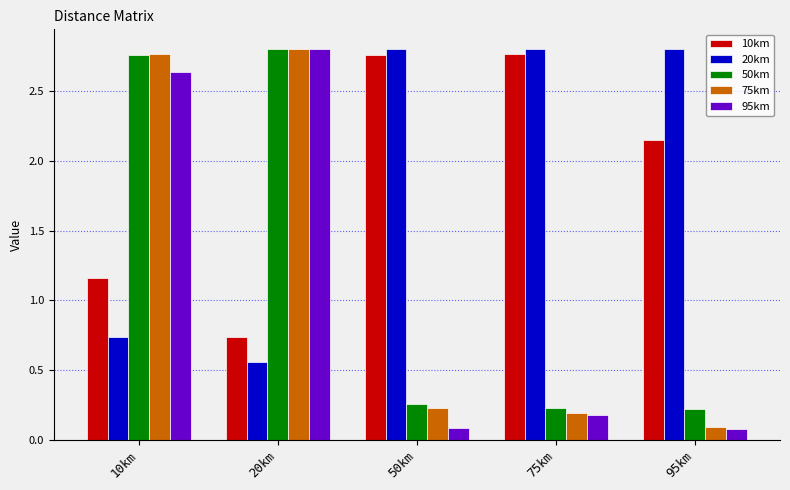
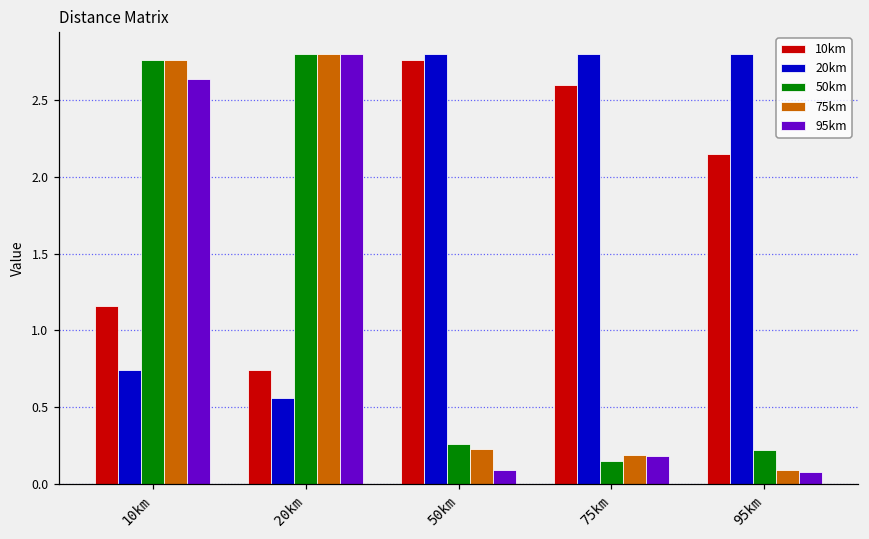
10km, 75km: 2.76 -> 2.60
50km, 75km: 0.23 -> 0.15
